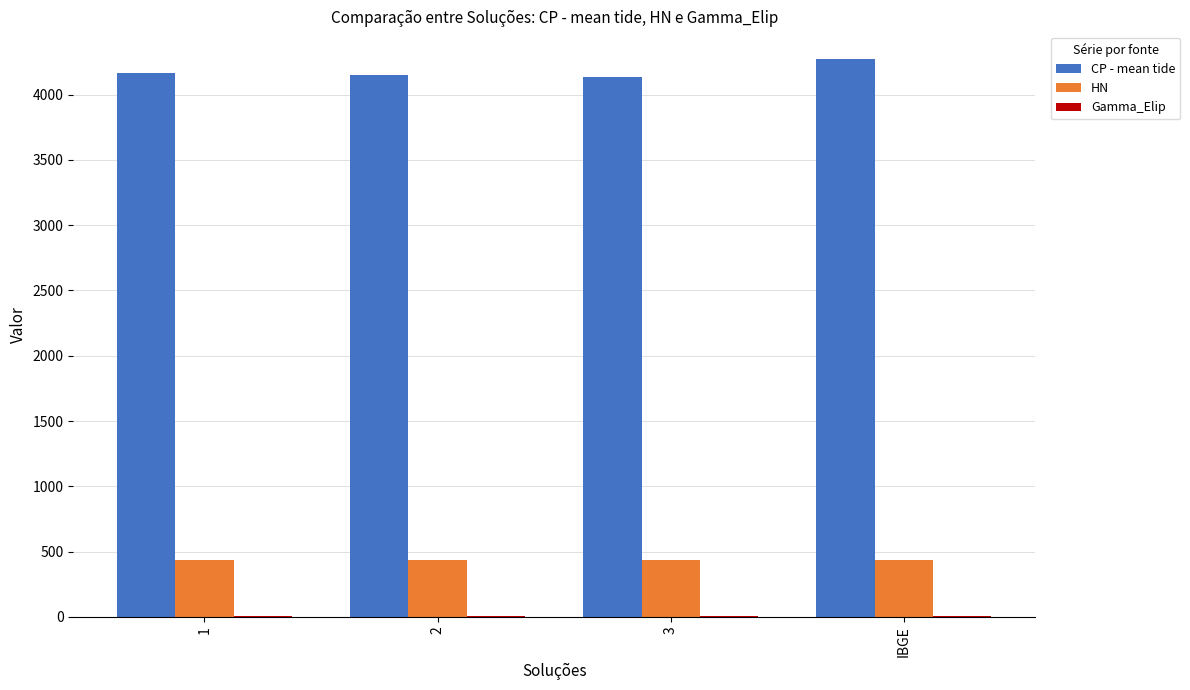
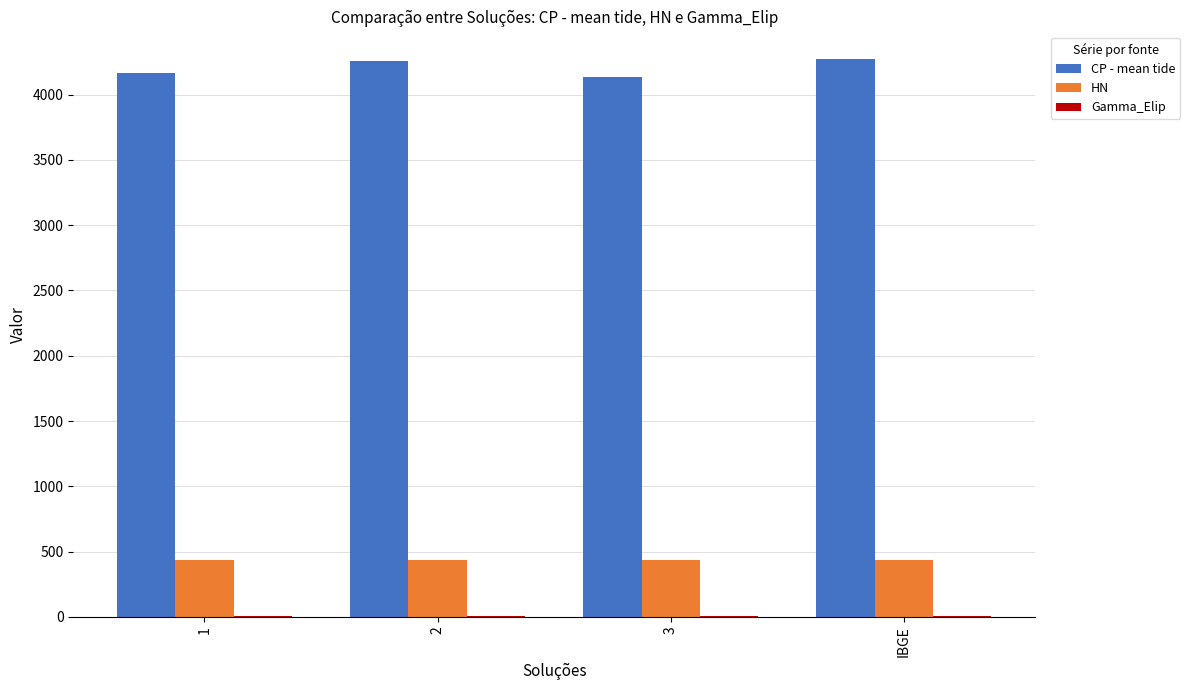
CP - mean tide, 2: 4150 -> 4260
